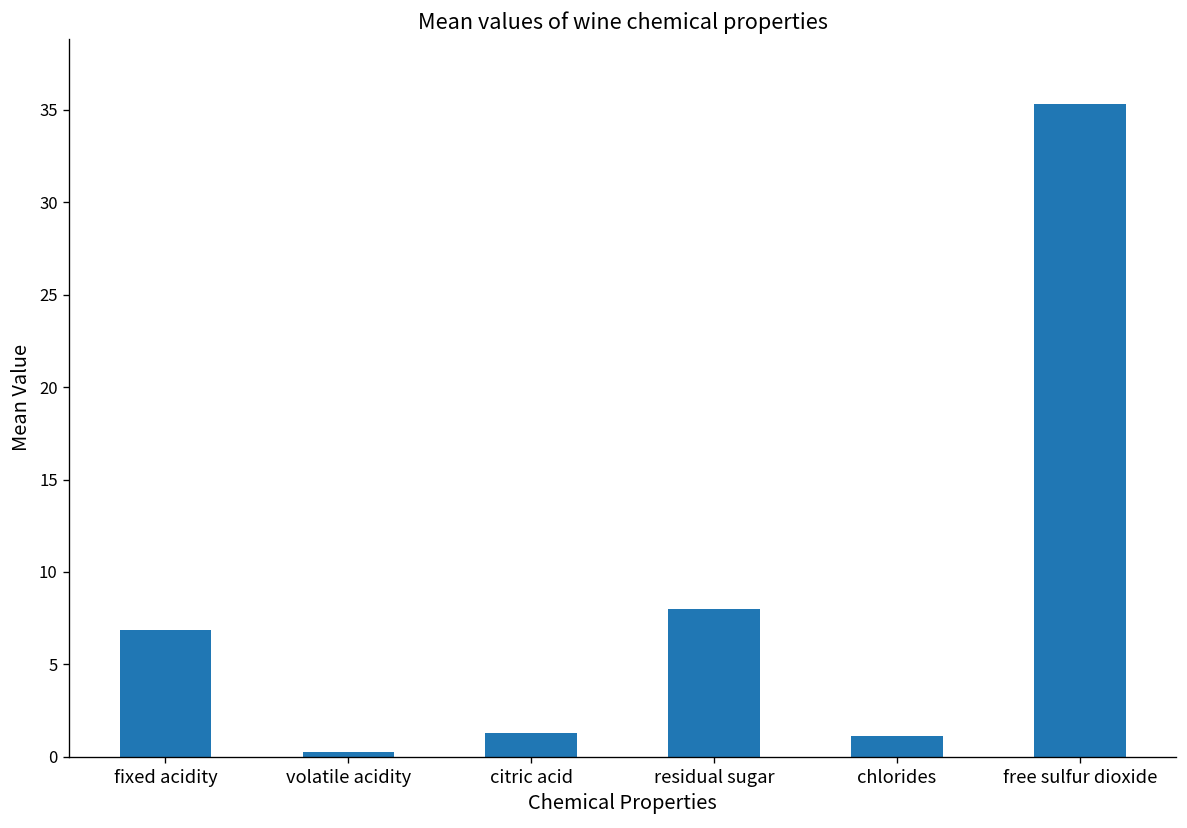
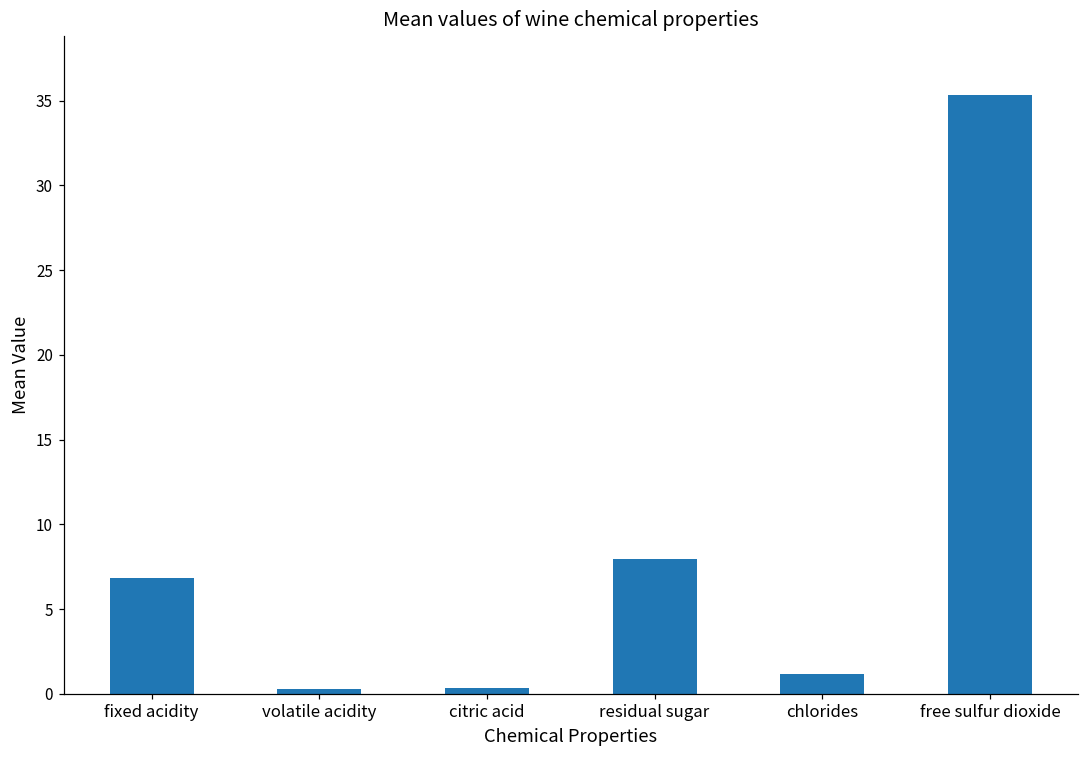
citric acid: 1.3 -> 0.3
